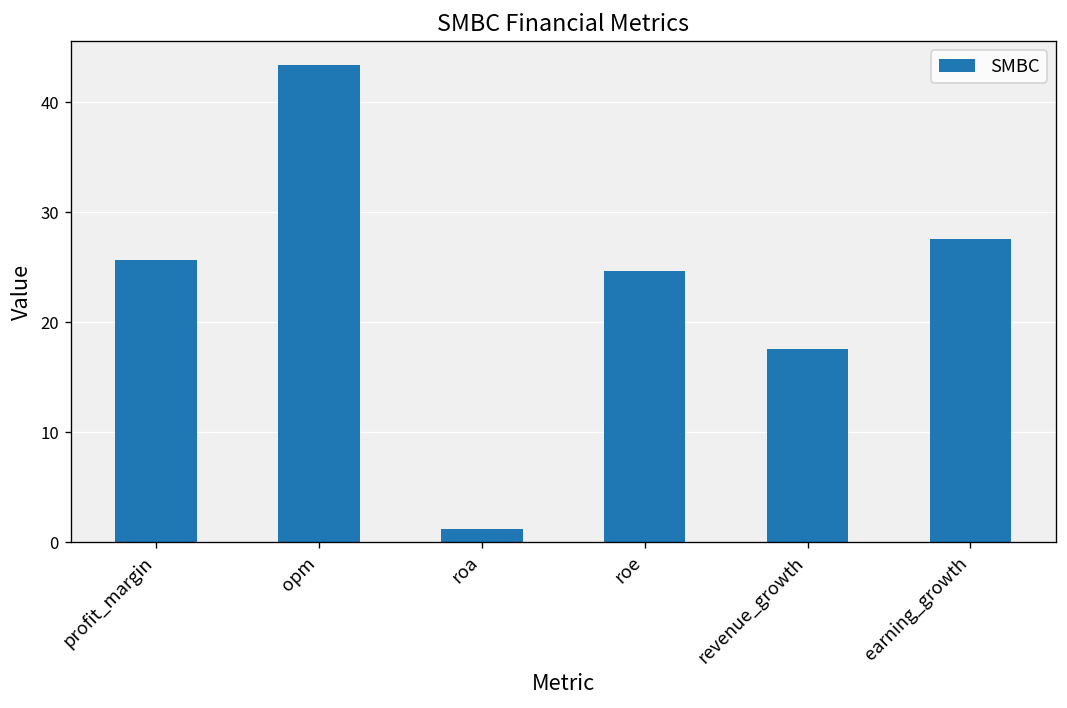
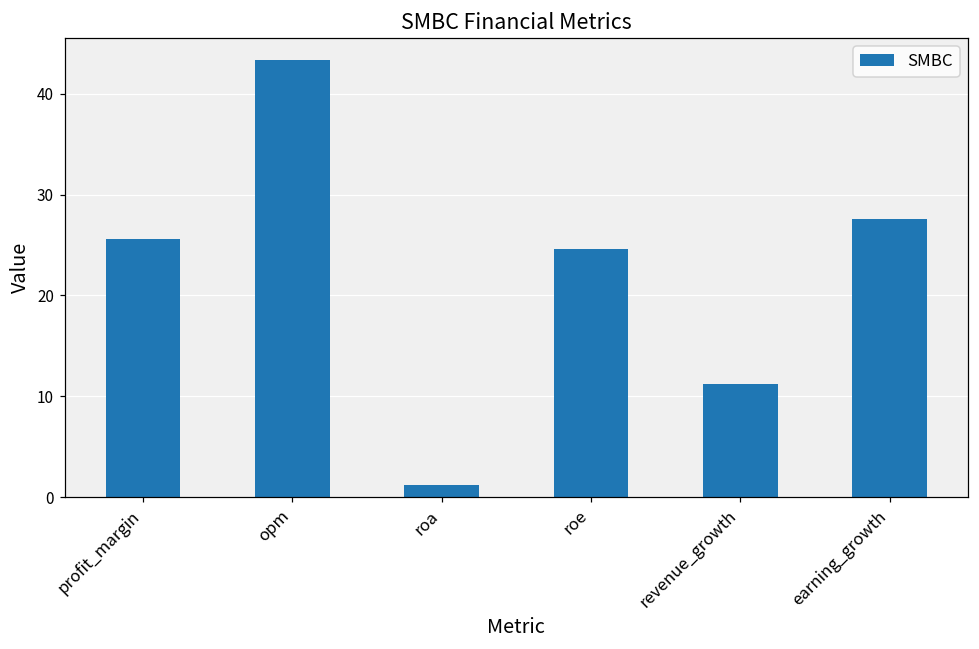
revenue_growth: 18 -> 11
